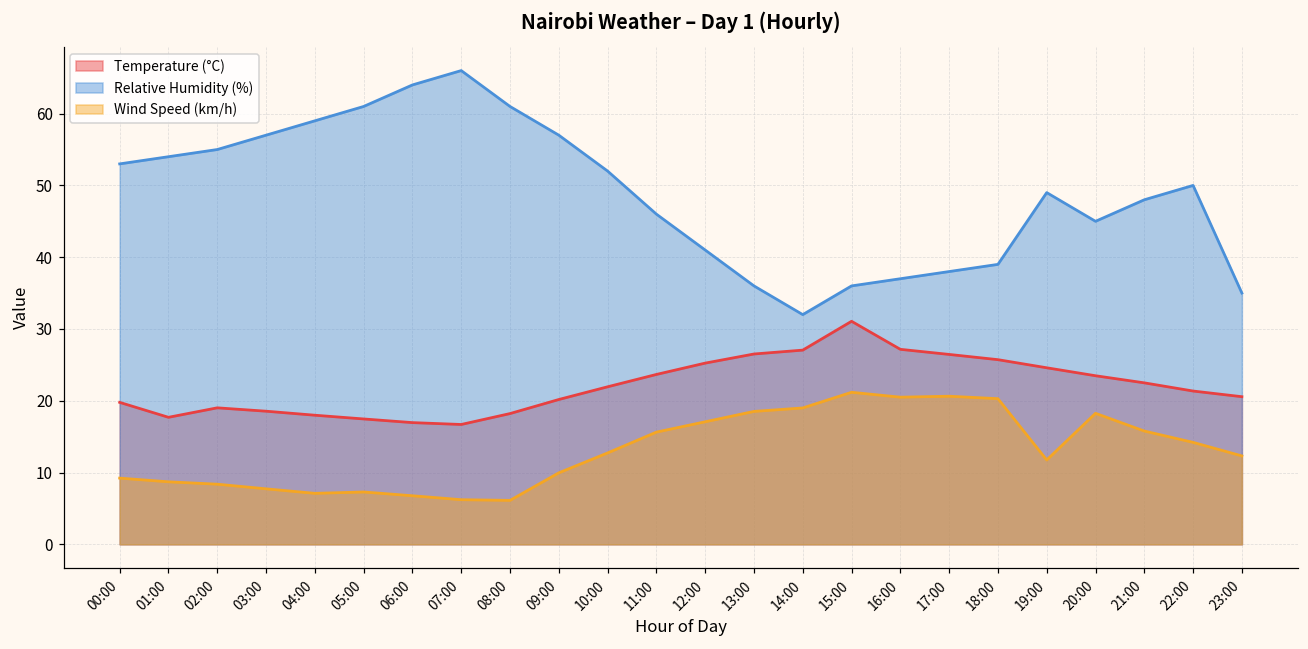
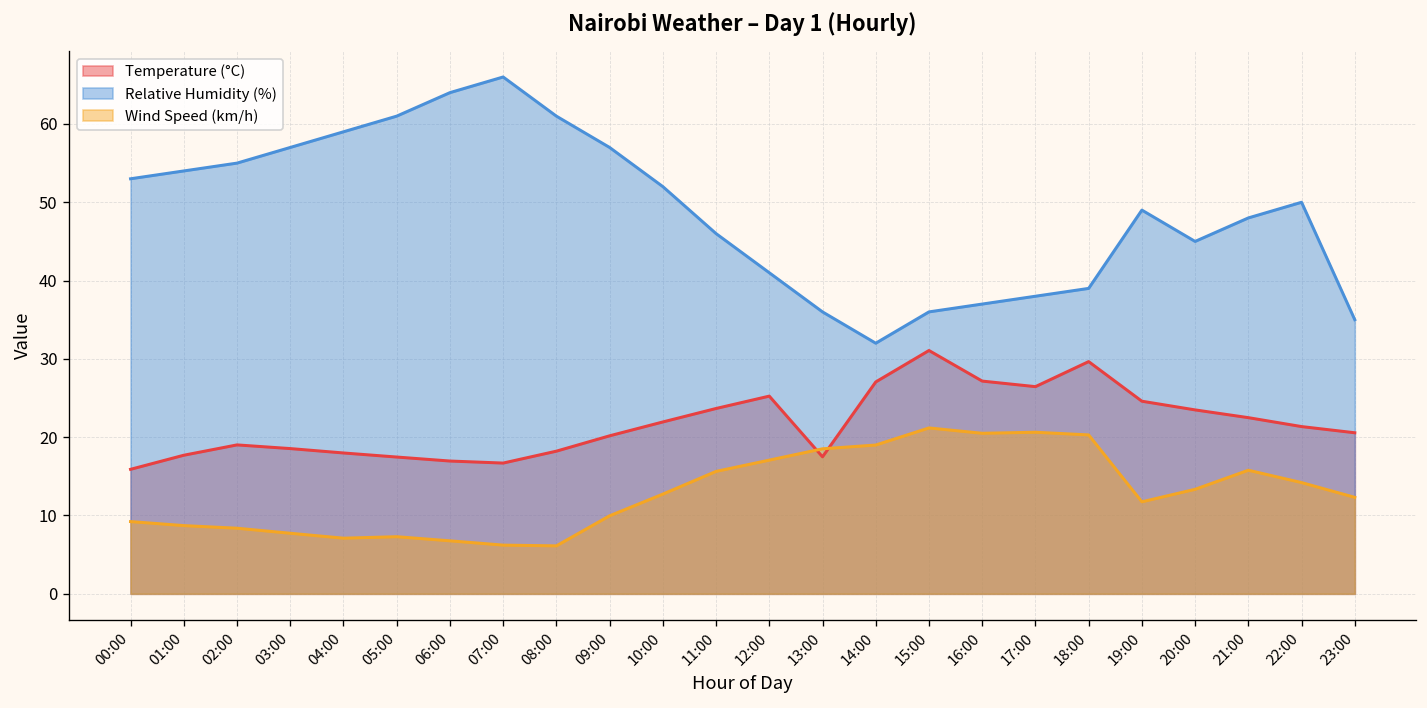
Temperature (°C), 00:00: 20 -> 16
Temperature (°C), 13:00: 27 -> 17
Temperature (°C), 18:00: 26 -> 30
Wind Speed (km/h), 20:00: 18 -> 13
